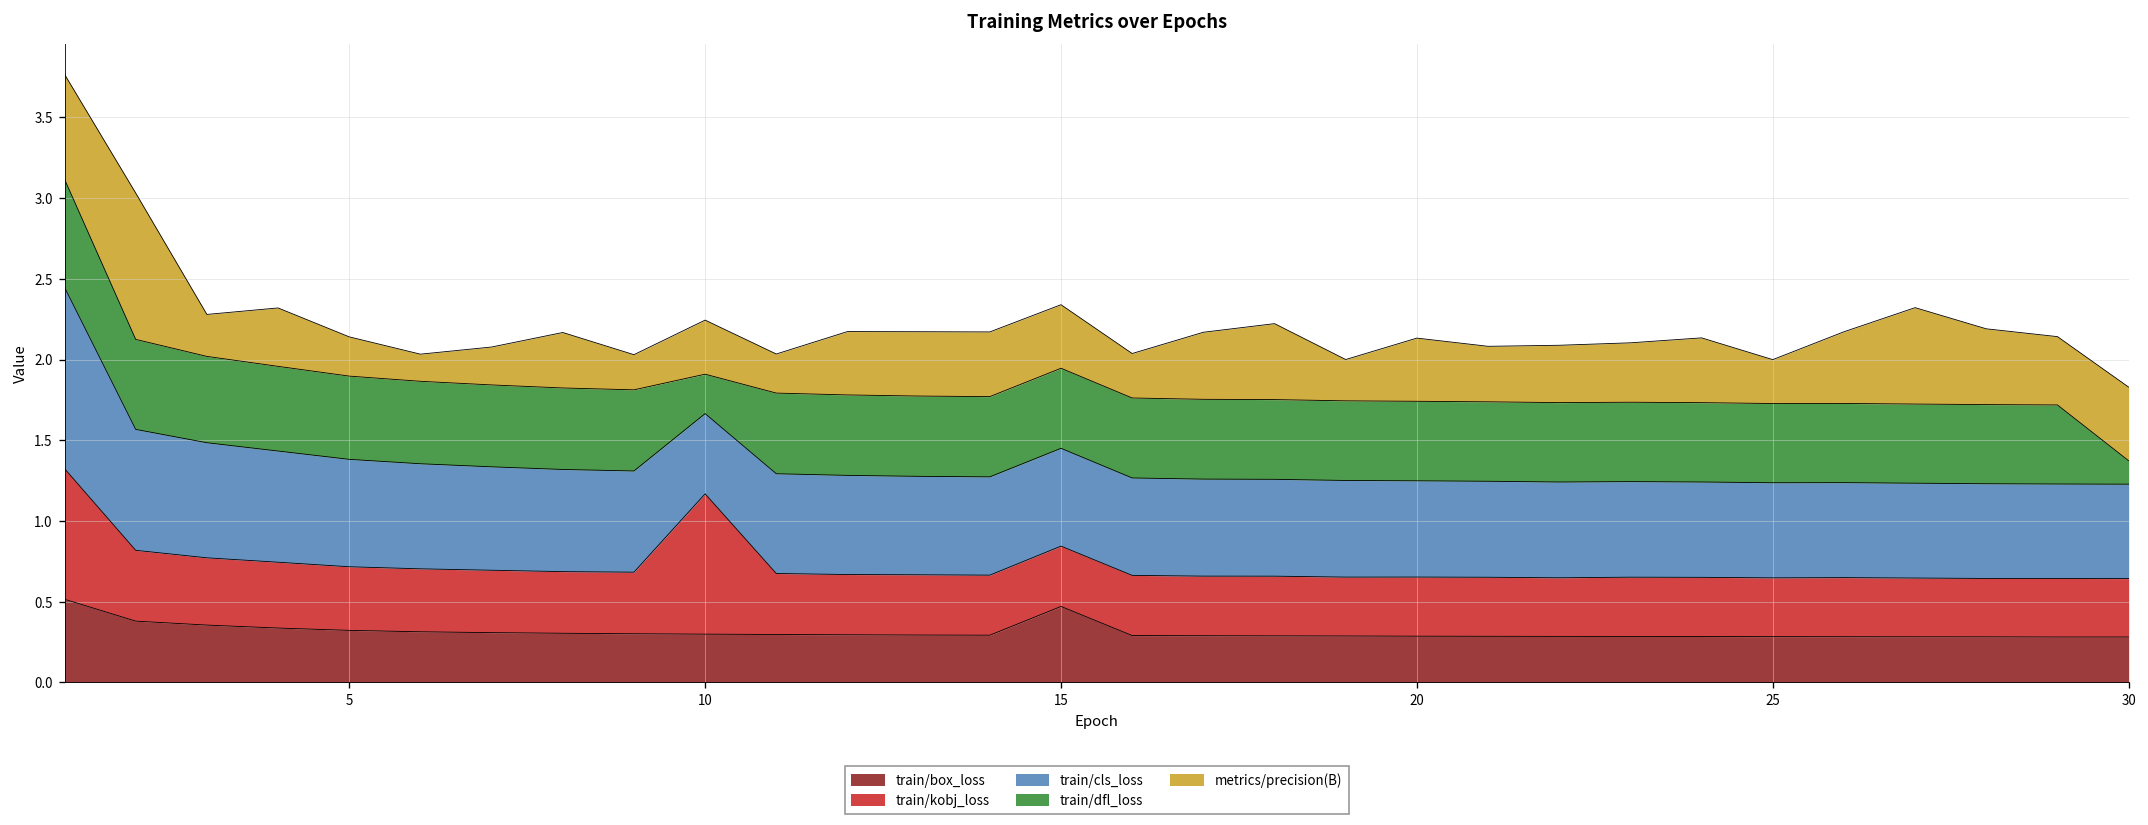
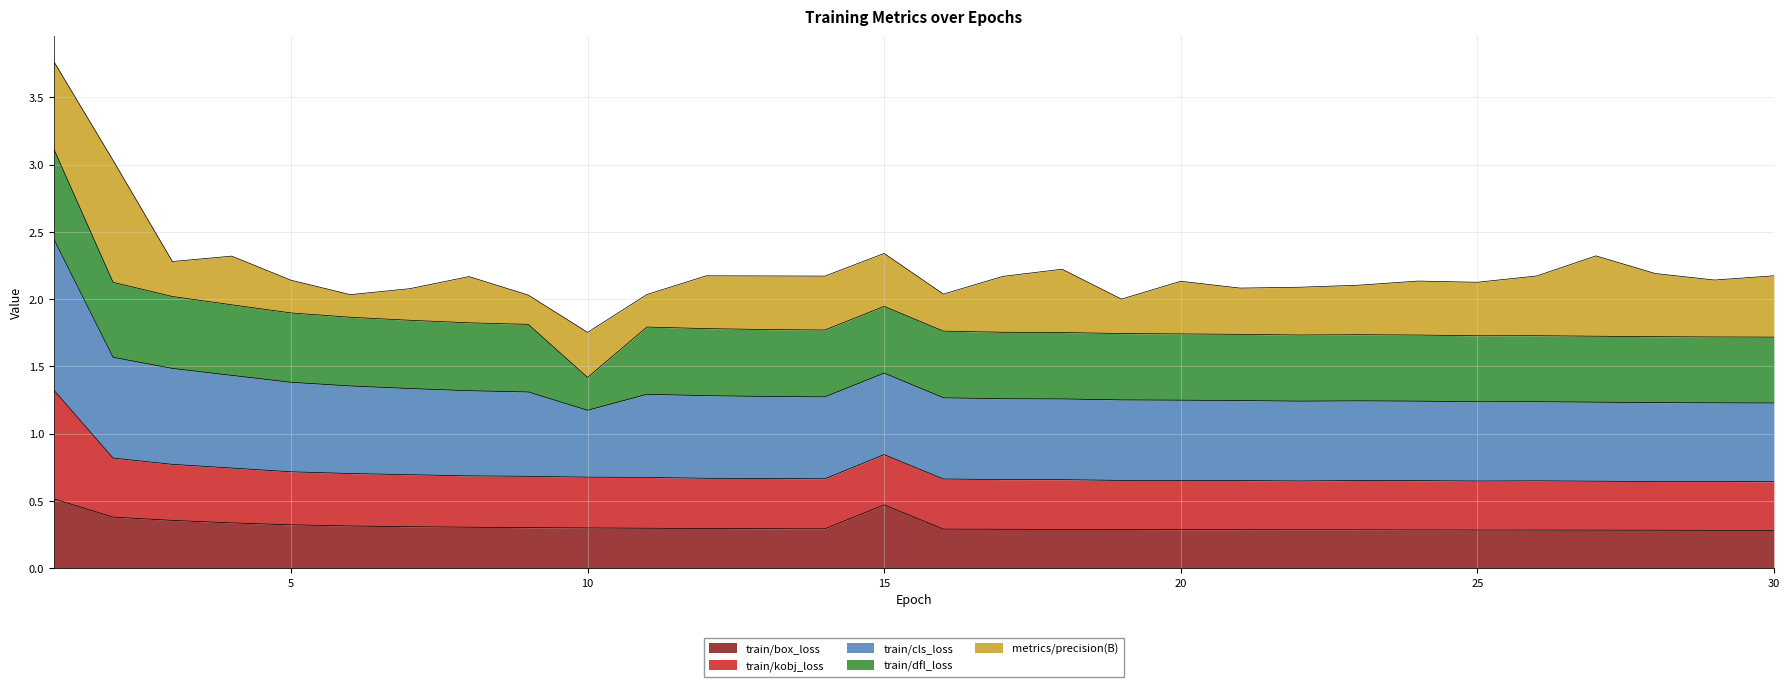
train/kobj_loss, 10: 0.87 -> 0.38
metrics/precision(B), 25: 0.27 -> 0.40
train/dfl_loss, 30: 0.15 -> 0.49
